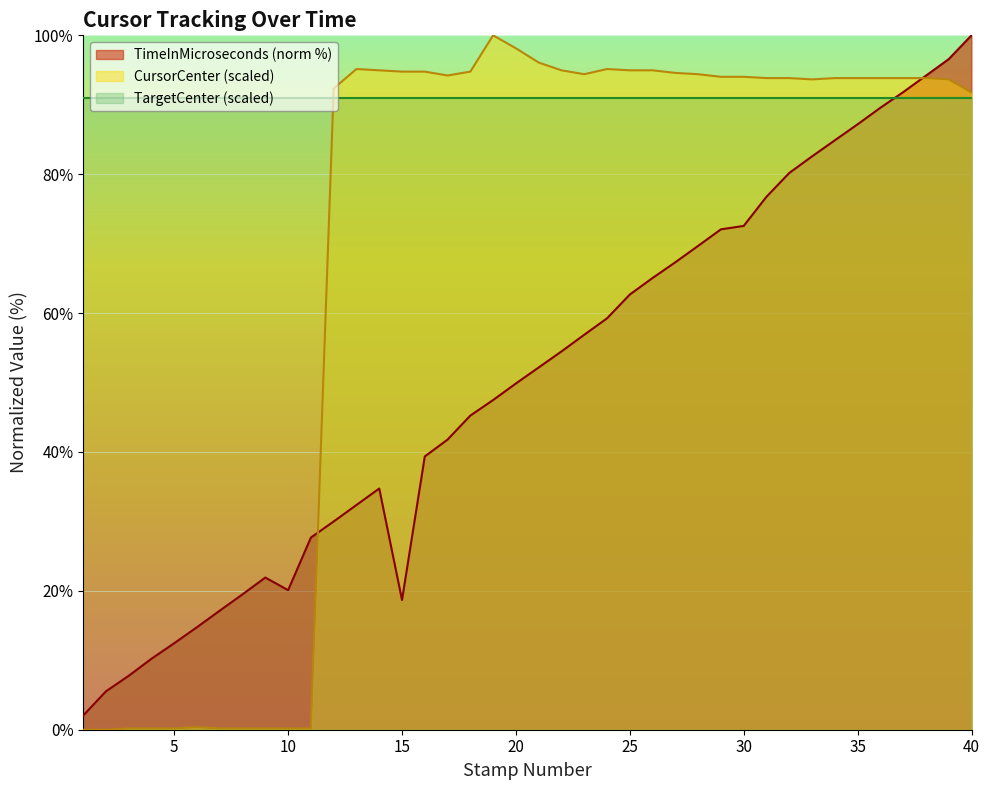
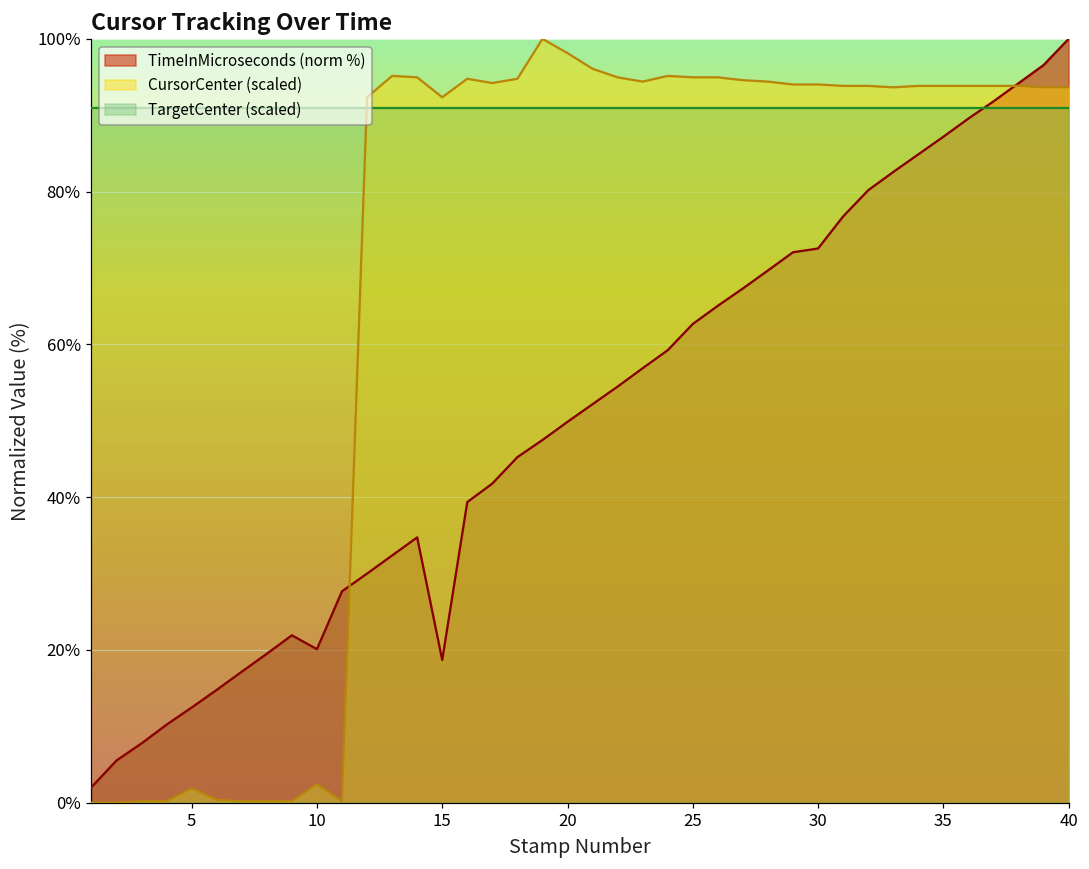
CursorCenter (scaled), 5: 0% -> 2%
CursorCenter (scaled), 10: 0% -> 2%
CursorCenter (scaled), 15: 95% -> 92%
CursorCenter (scaled), 40: 92% -> 94%
